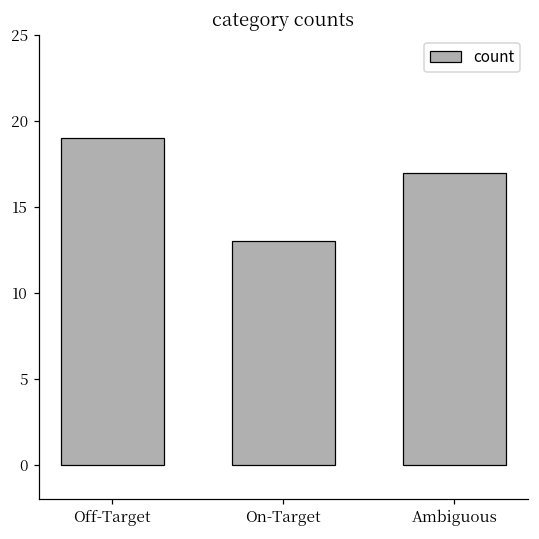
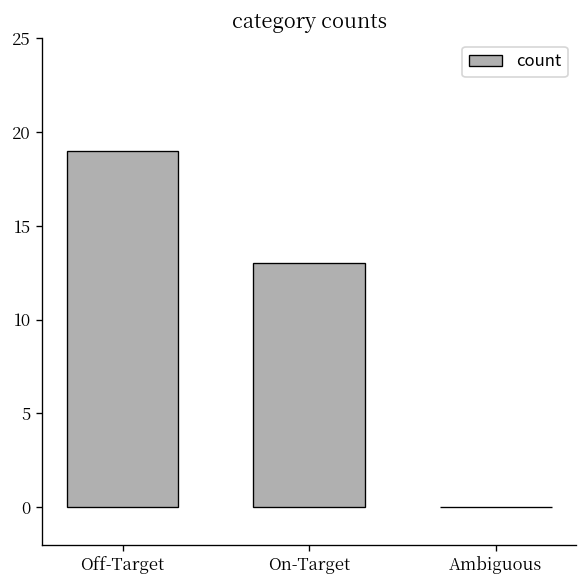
Ambiguous: 17 -> 0
